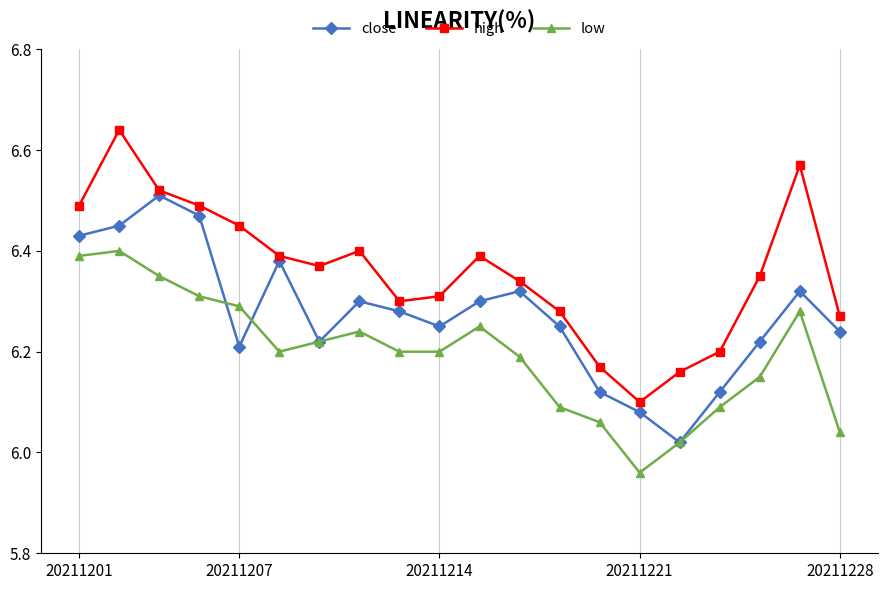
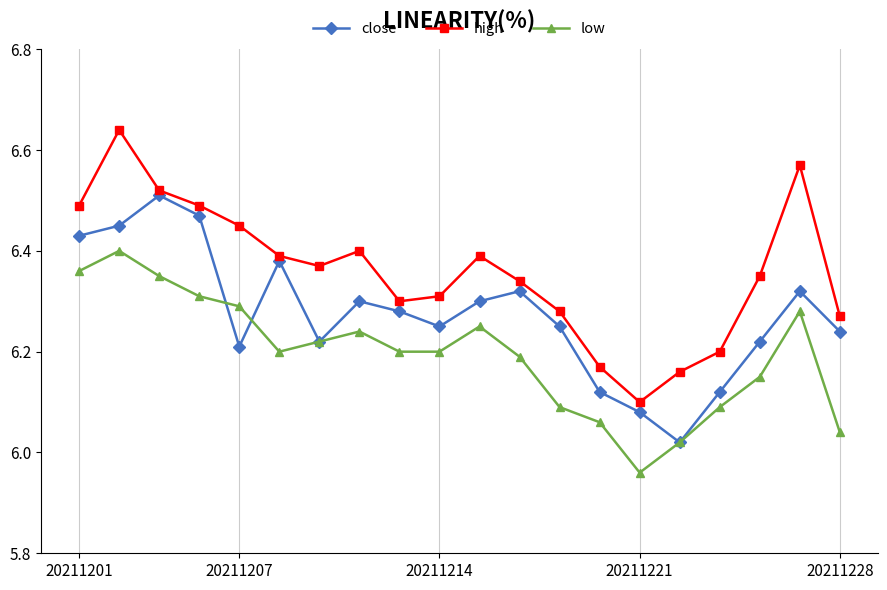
low, 20211201: 6.39 -> 6.36
